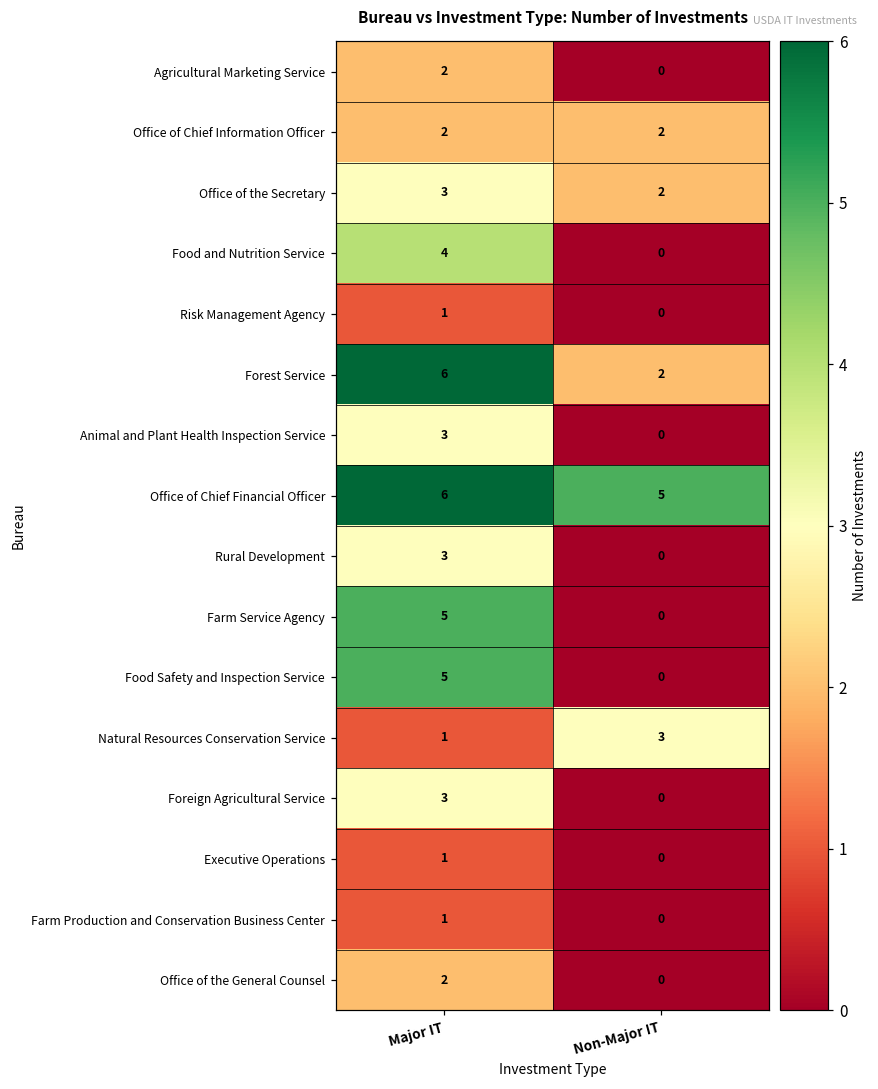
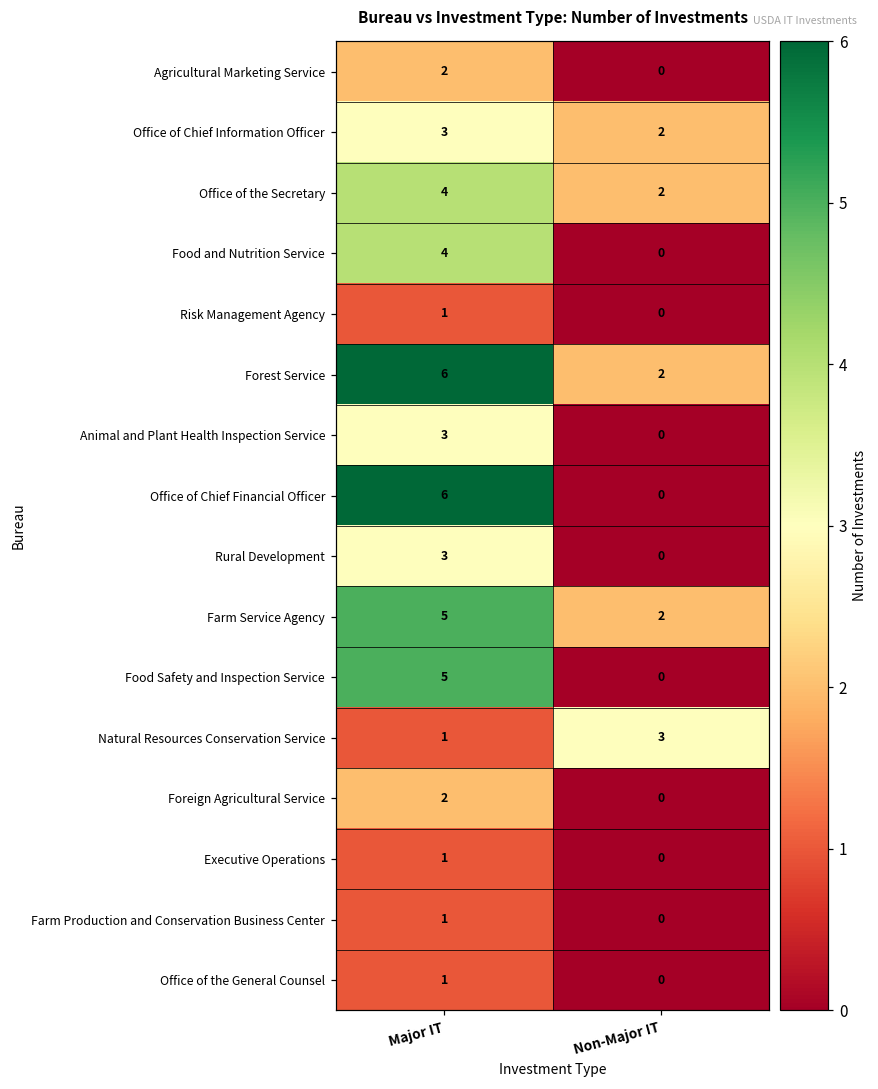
Office of Chief Information Officer, Major IT: 2 -> 3
Office of the Secretary, Major IT: 3 -> 4
Office of Chief Financial Officer, Non-Major IT: 5 -> 0
Farm Service Agency, Non-Major IT: 0 -> 2
Foreign Agricultural Service, Major IT: 3 -> 2
Office of the General Counsel, Major IT: 2 -> 1
